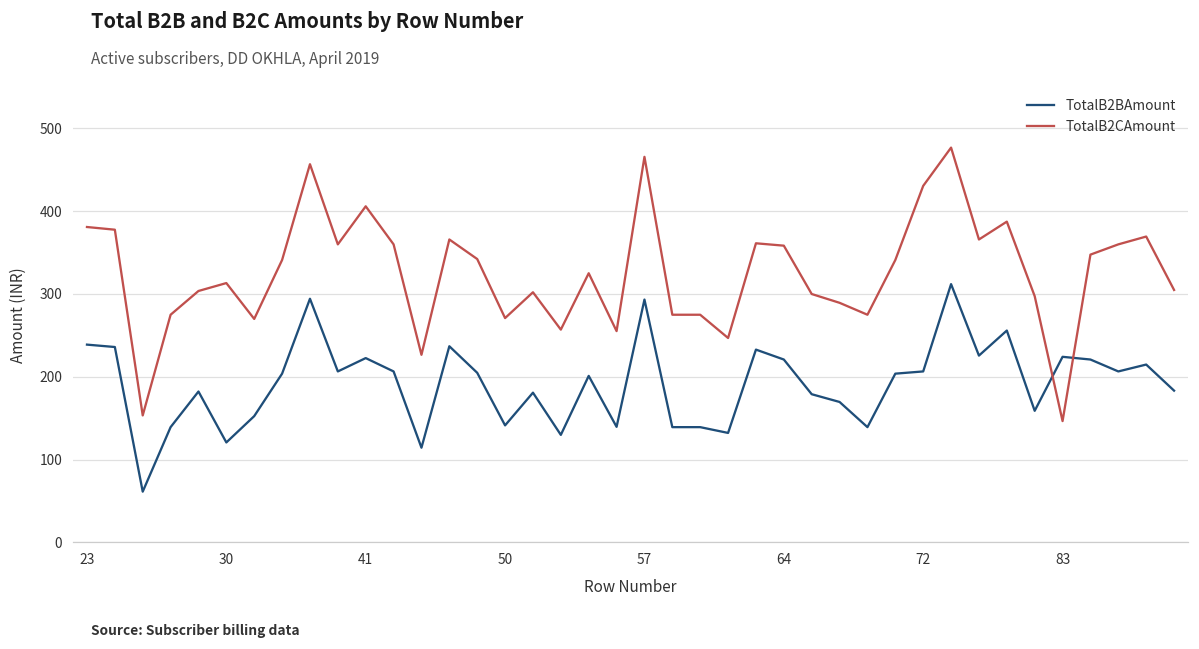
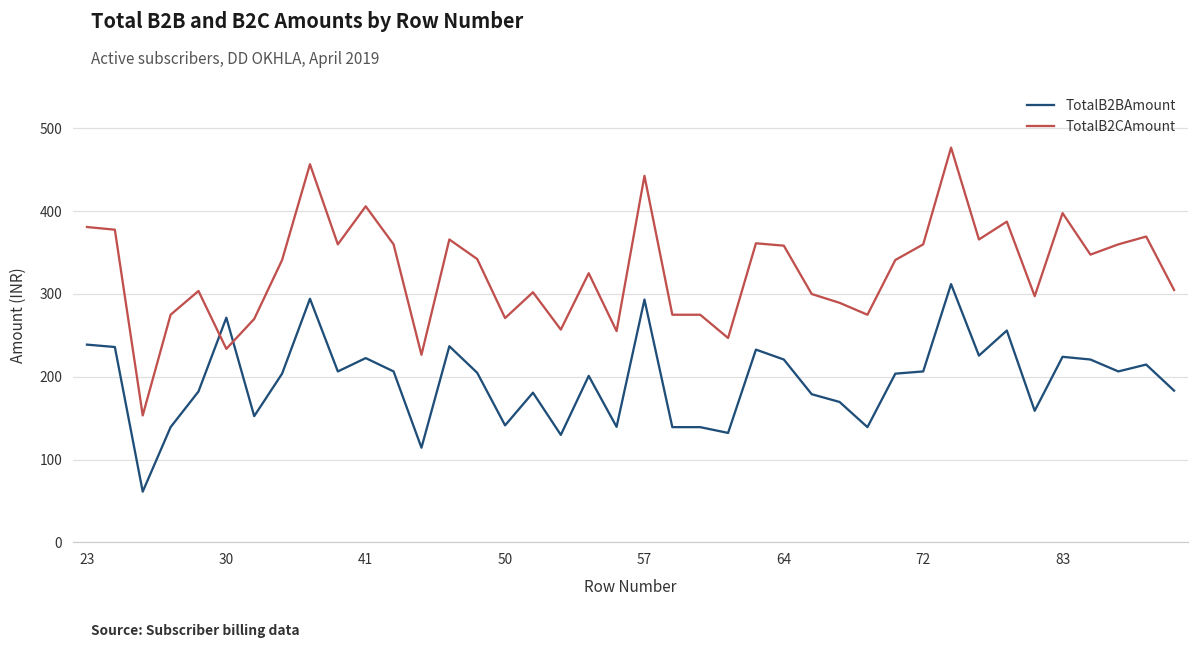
TotalB2BAmount, 30: 120 -> 270
TotalB2CAmount, 30: 310 -> 230
TotalB2CAmount, 57: 470 -> 440
TotalB2CAmount, 72: 430 -> 360
TotalB2CAmount, 83: 150 -> 400
